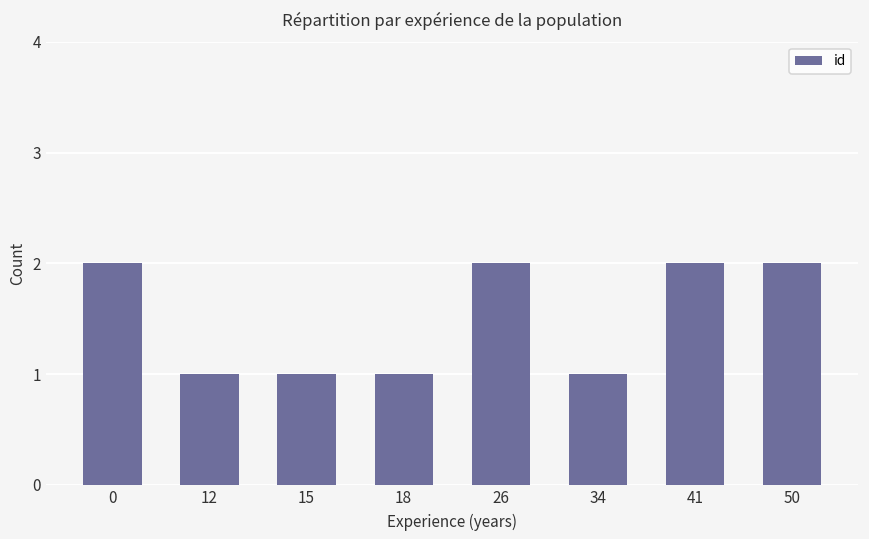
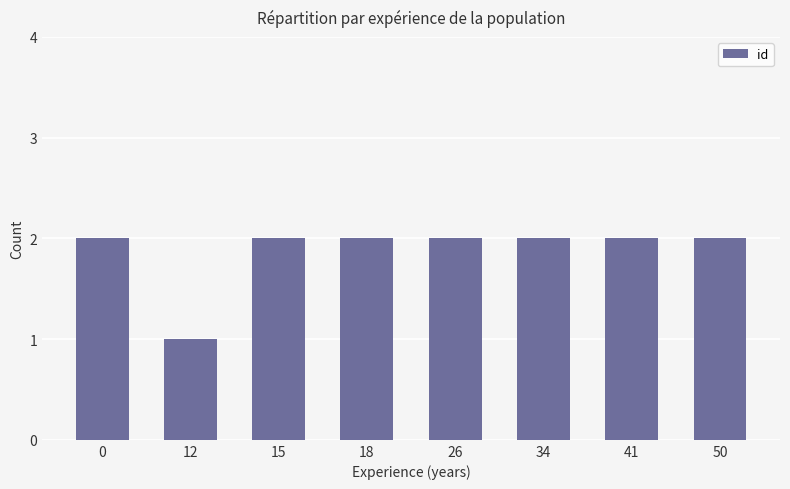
15: 1 -> 2
18: 1 -> 2
34: 1 -> 2
